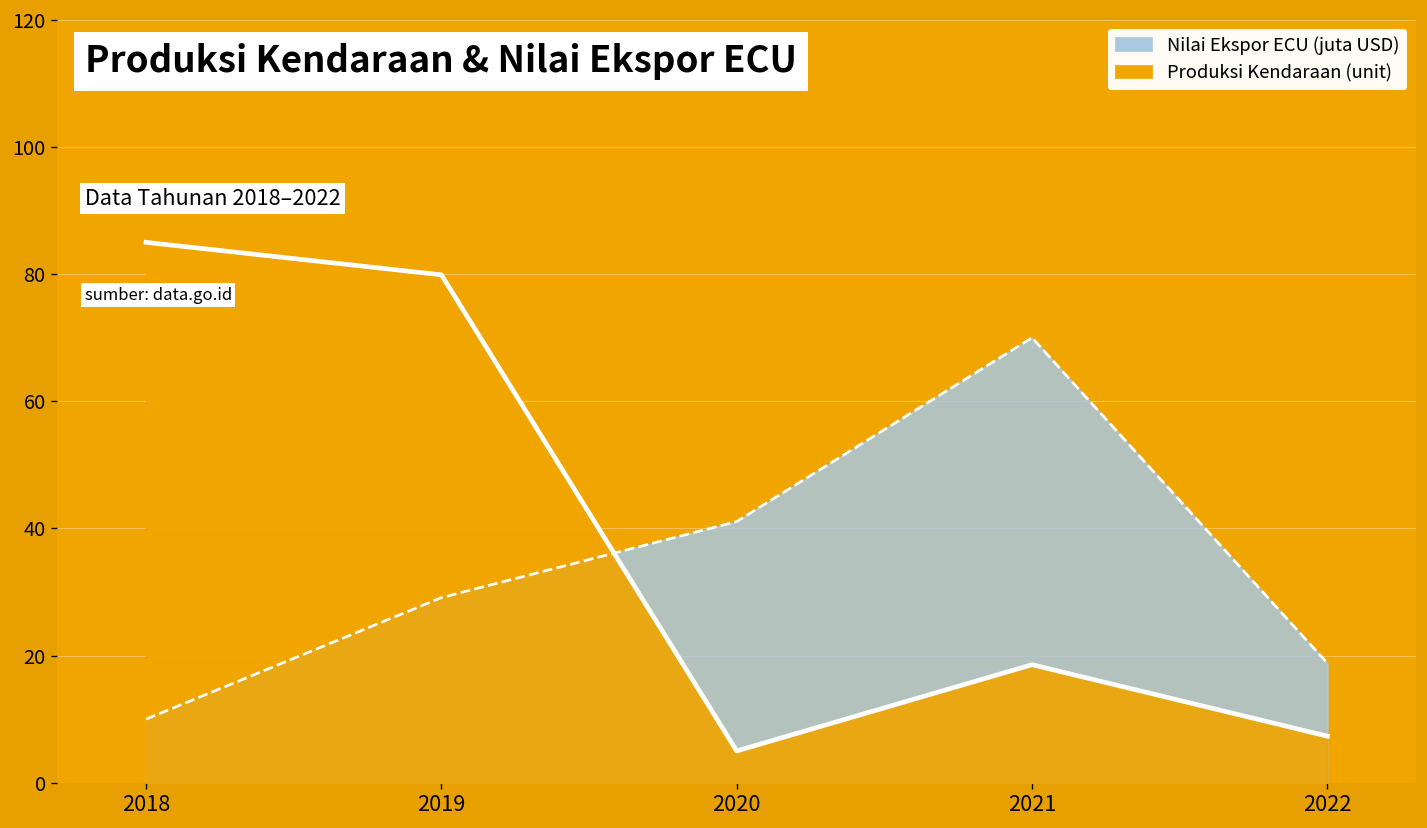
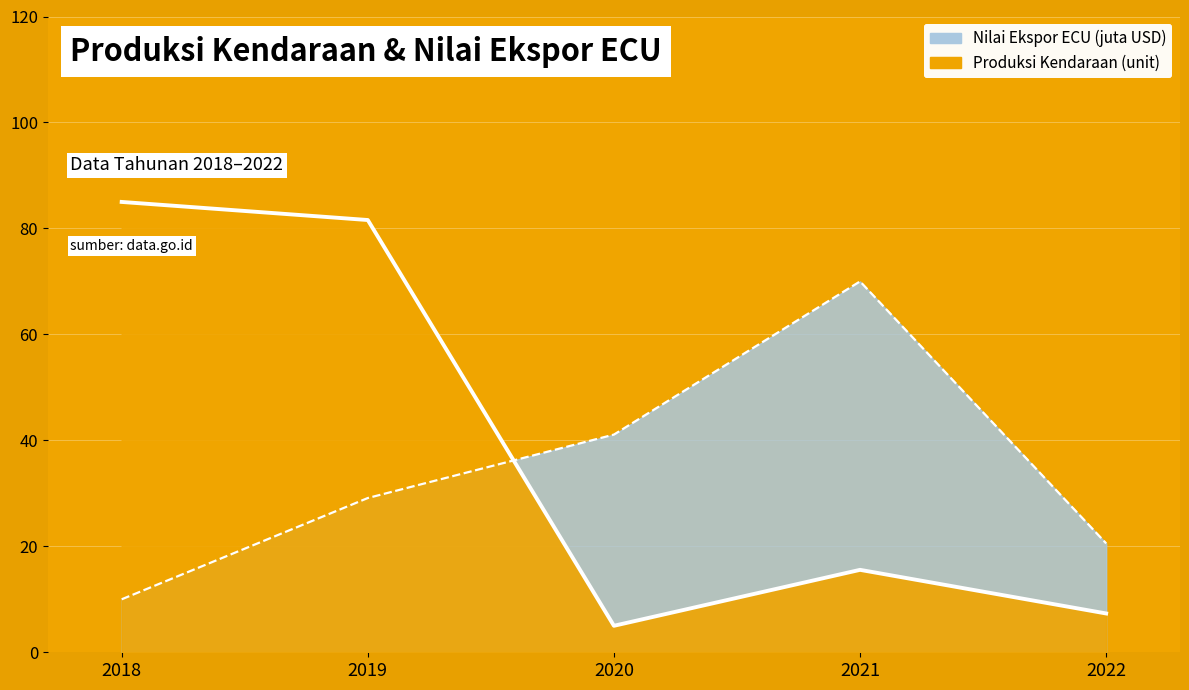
Produksi Kendaraan (unit), 2019: 80 -> 82
Produksi Kendaraan (unit), 2021: 19 -> 16
Nilai Ekspor ECU (juta USD), 2022: 19 -> 21
